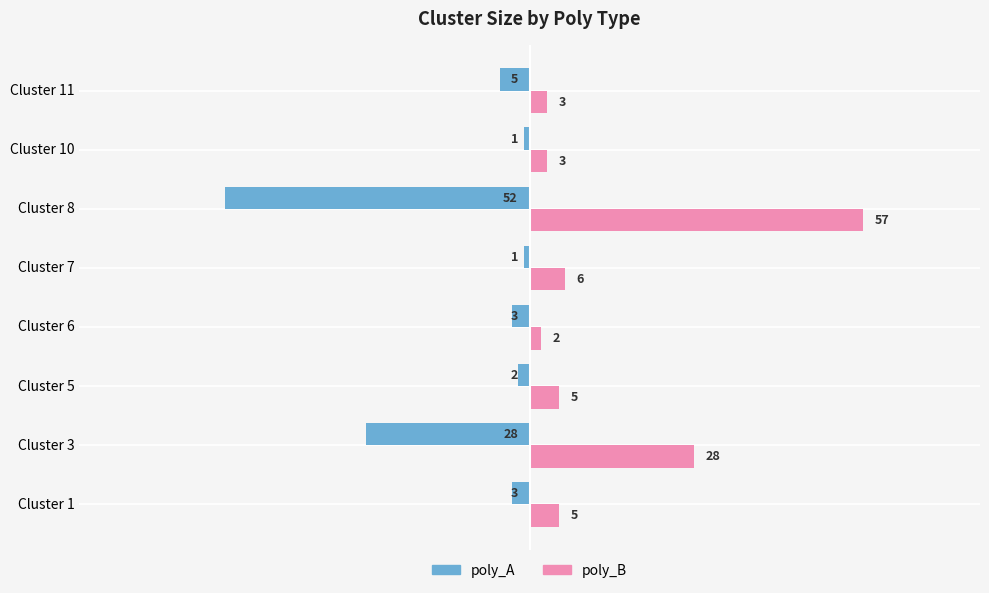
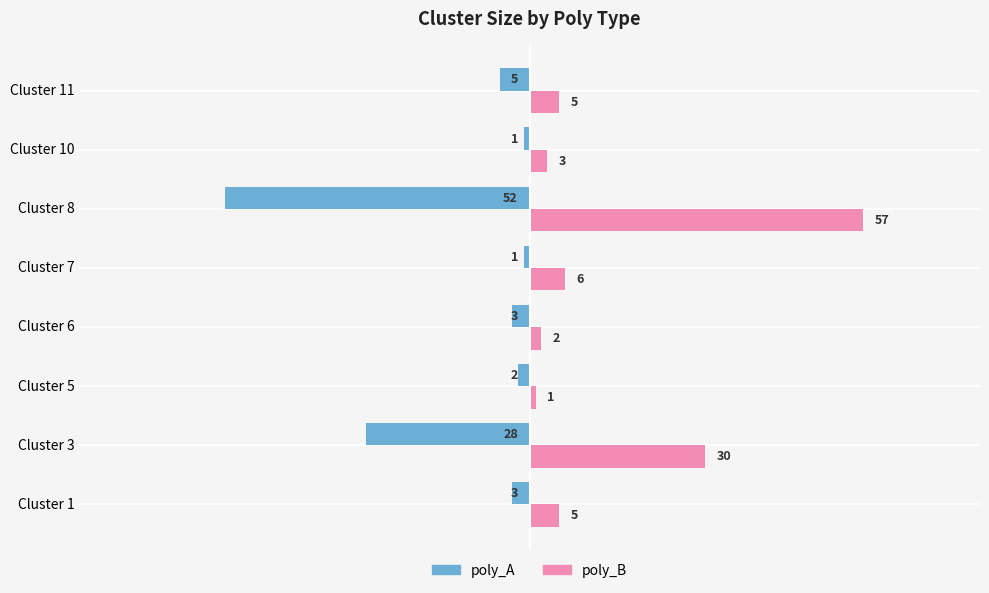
poly_B, Cluster 11: 3 -> 5
poly_B, Cluster 5: 5 -> 1
poly_B, Cluster 3: 28 -> 30
